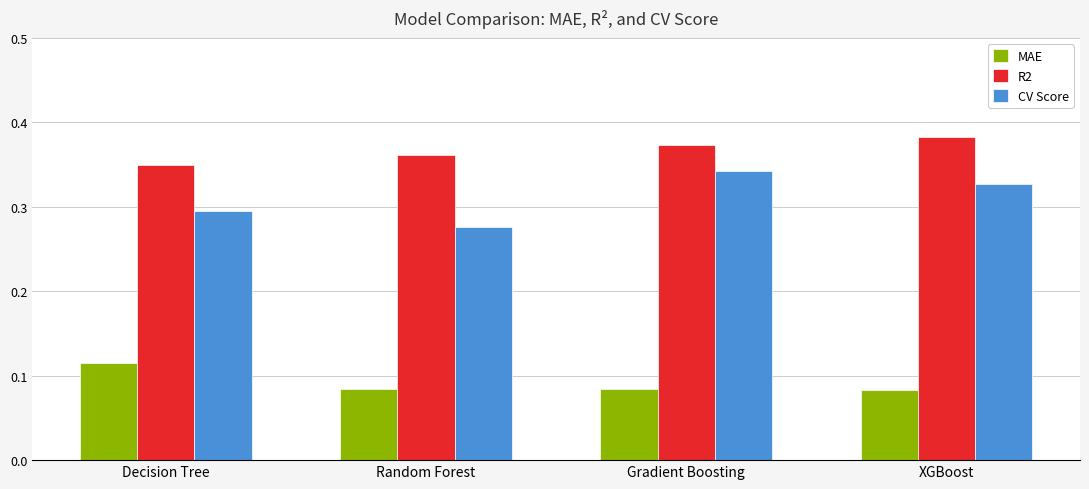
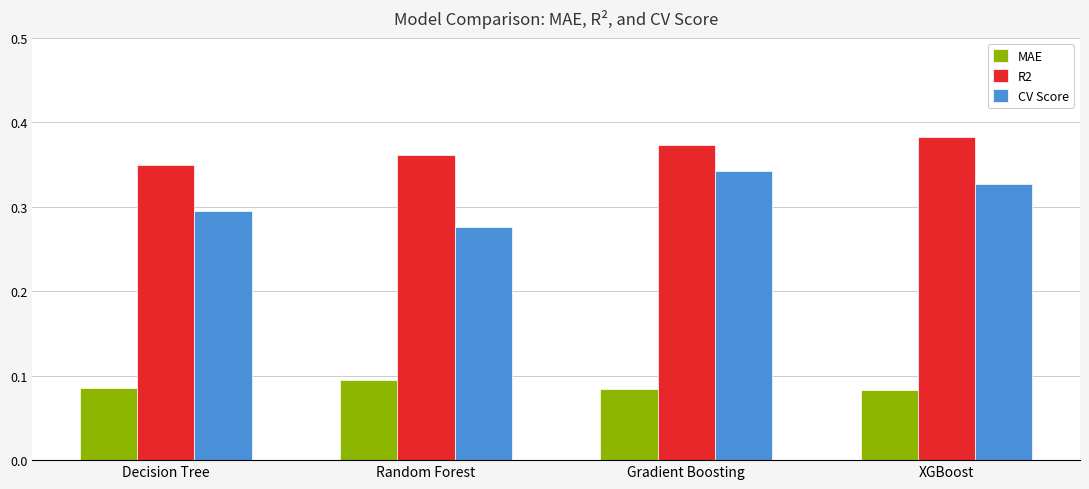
MAE, Decision Tree: 0.12 -> 0.09
MAE, Random Forest: 0.08 -> 0.09
